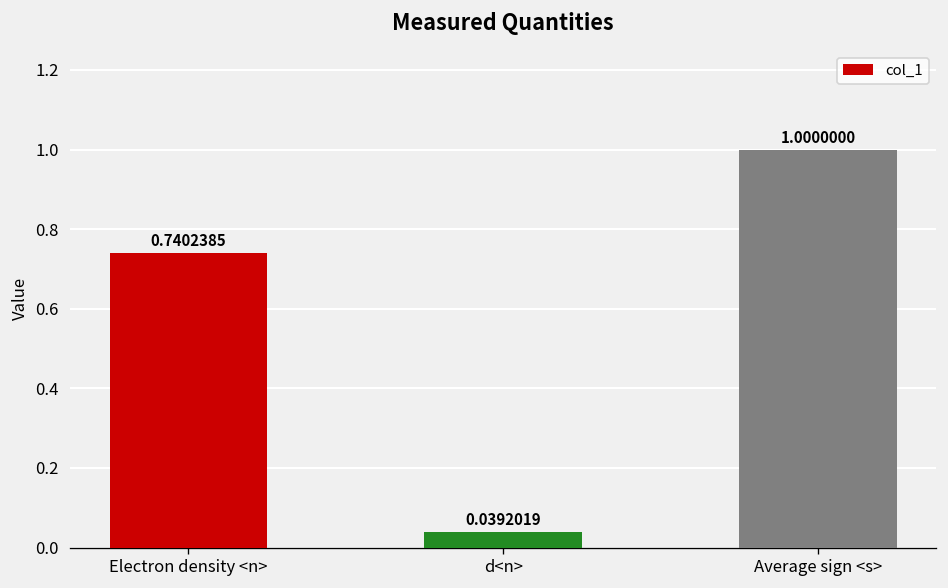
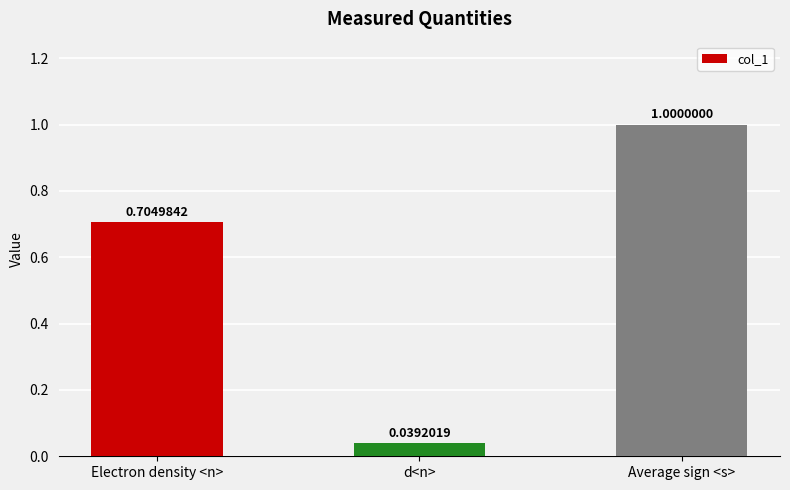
Electron density <n>: 0.7402385 -> 0.7049842
